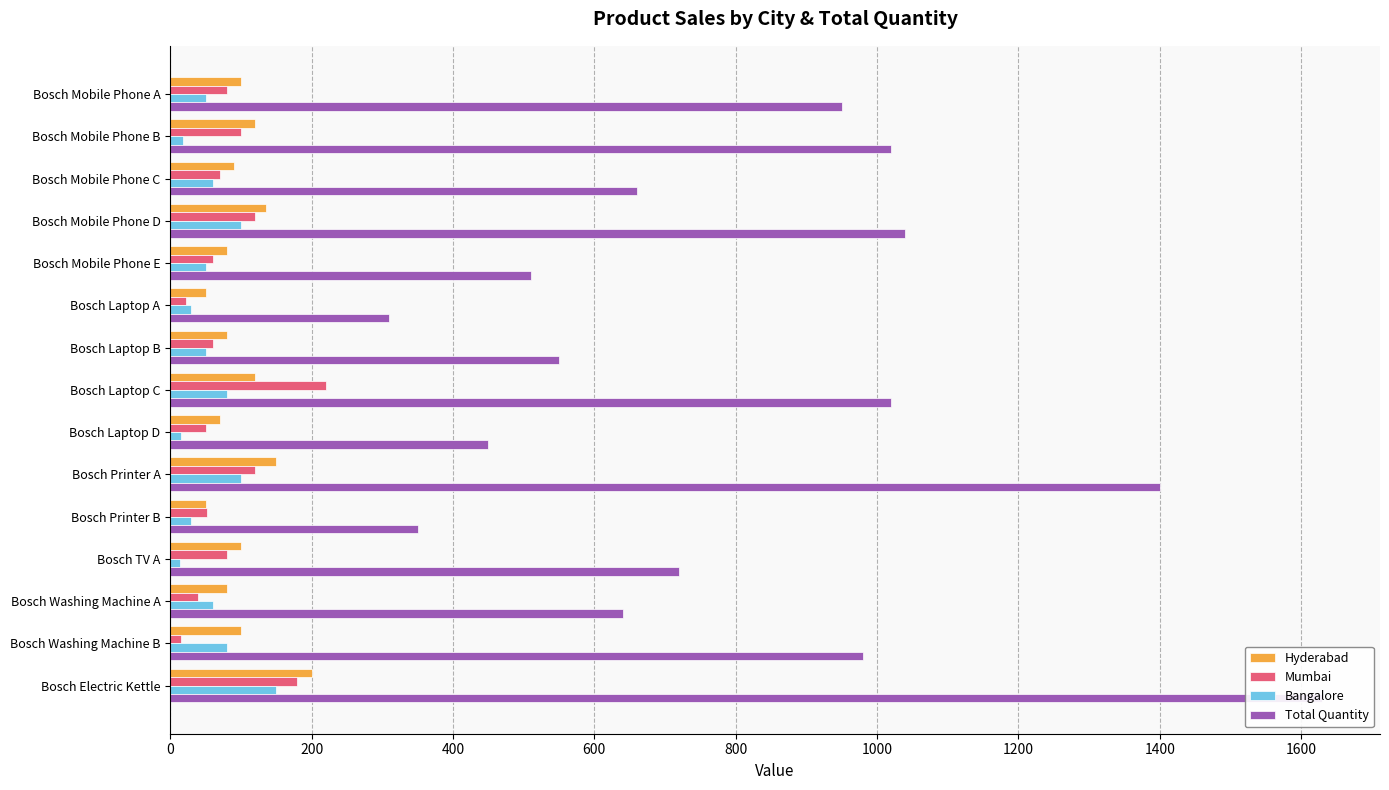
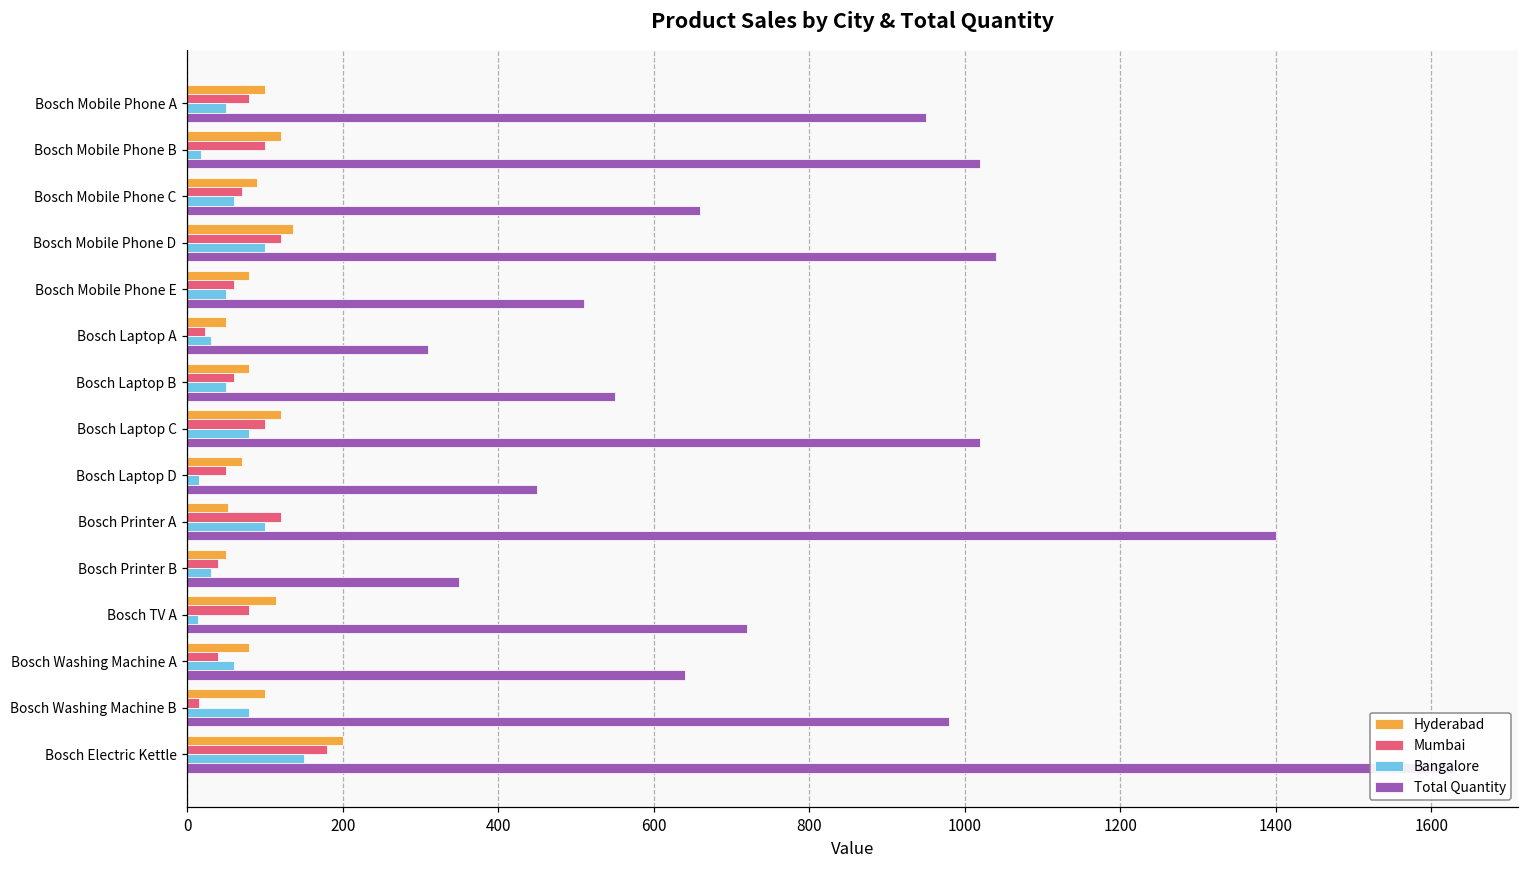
Mumbai, Bosch Laptop C: 220 -> 100
Hyderabad, Bosch Printer A: 150 -> 50
Mumbai, Bosch Printer B: 50 -> 40
Hyderabad, Bosch TV A: 100 -> 110
